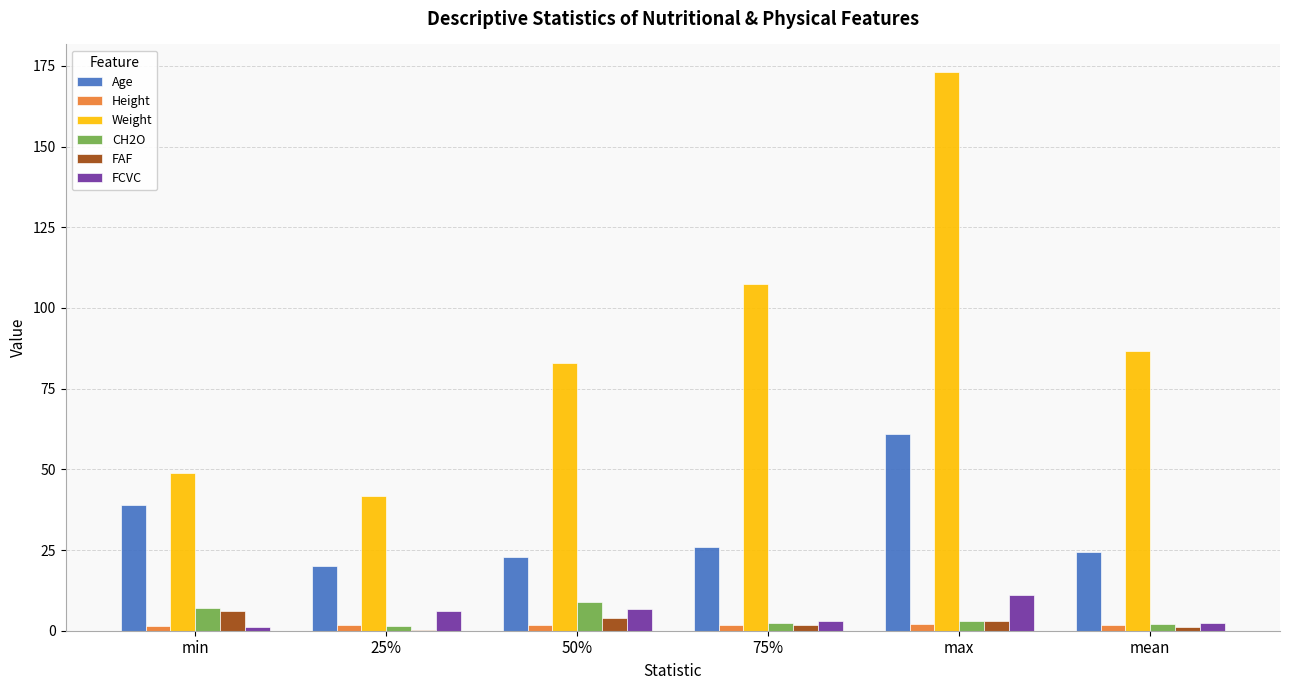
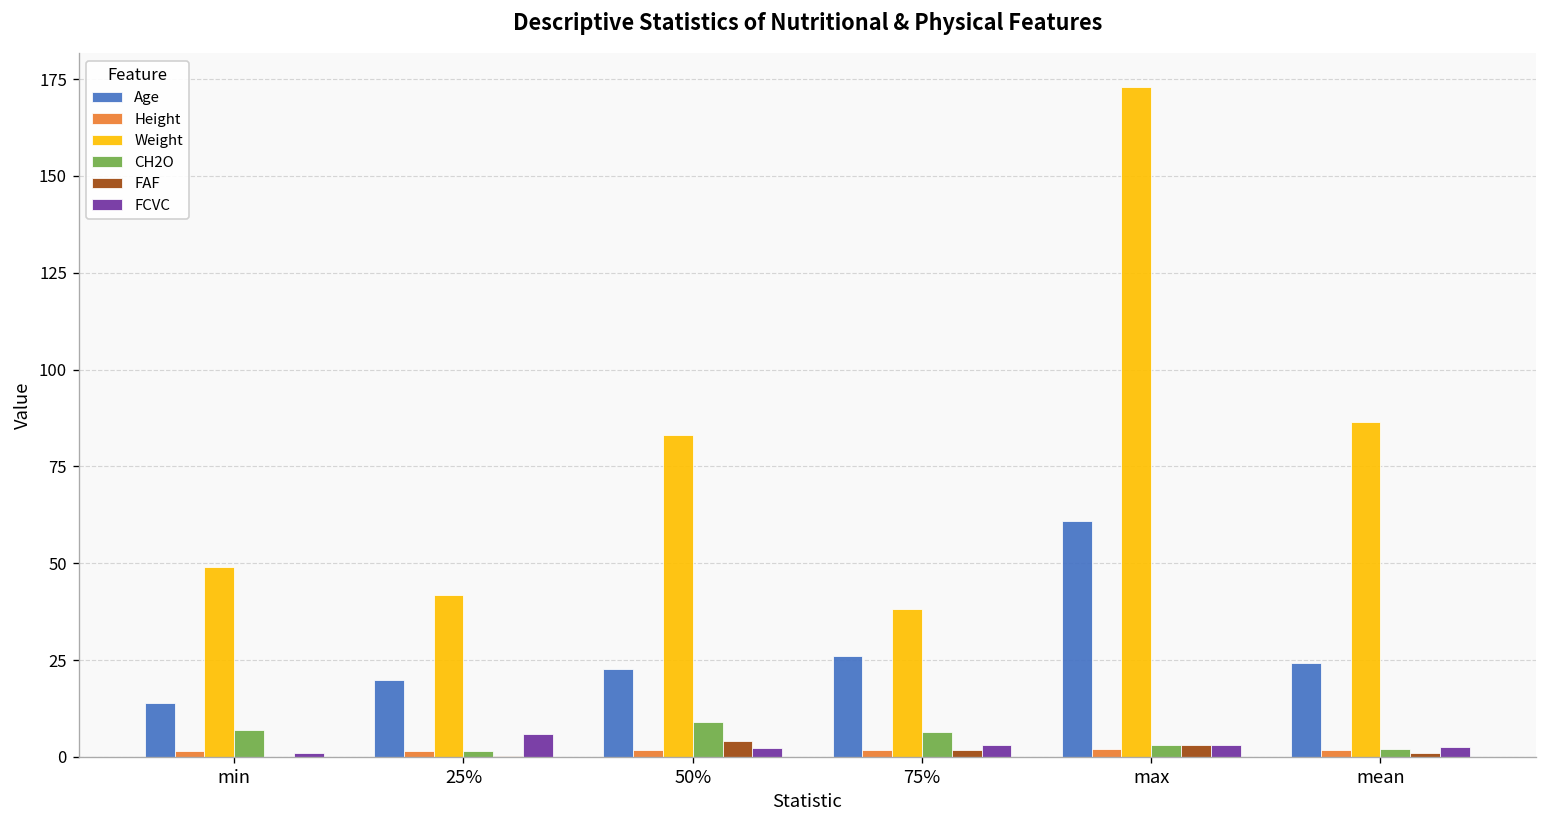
Age, min: 39 -> 14
FAF, min: 6 -> 0
FCVC, 50%: 7 -> 2
Weight, 75%: 107 -> 38
CH2O, 75%: 2 -> 6
FCVC, max: 11 -> 3
